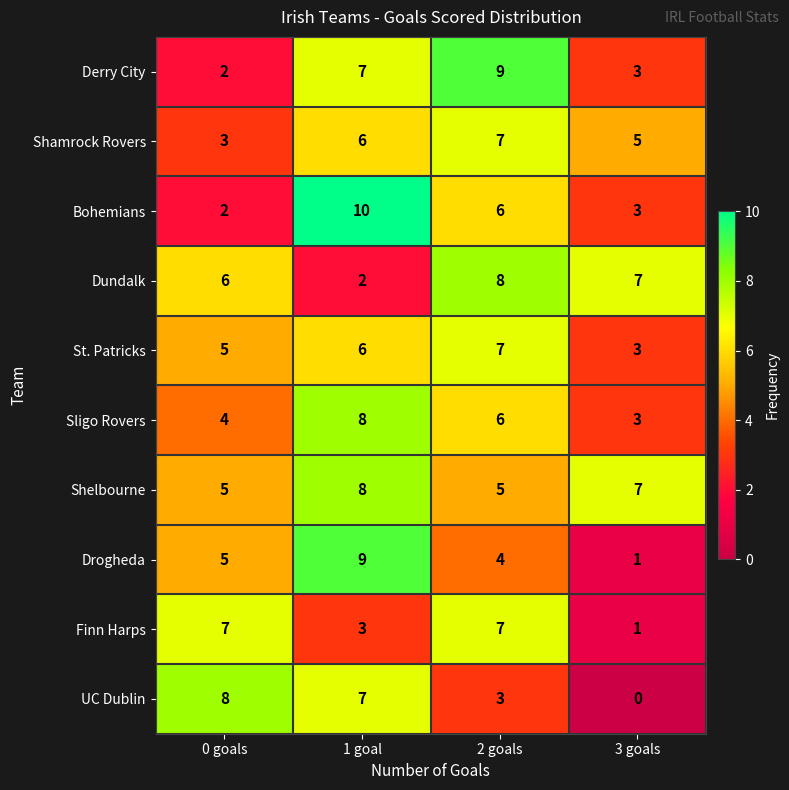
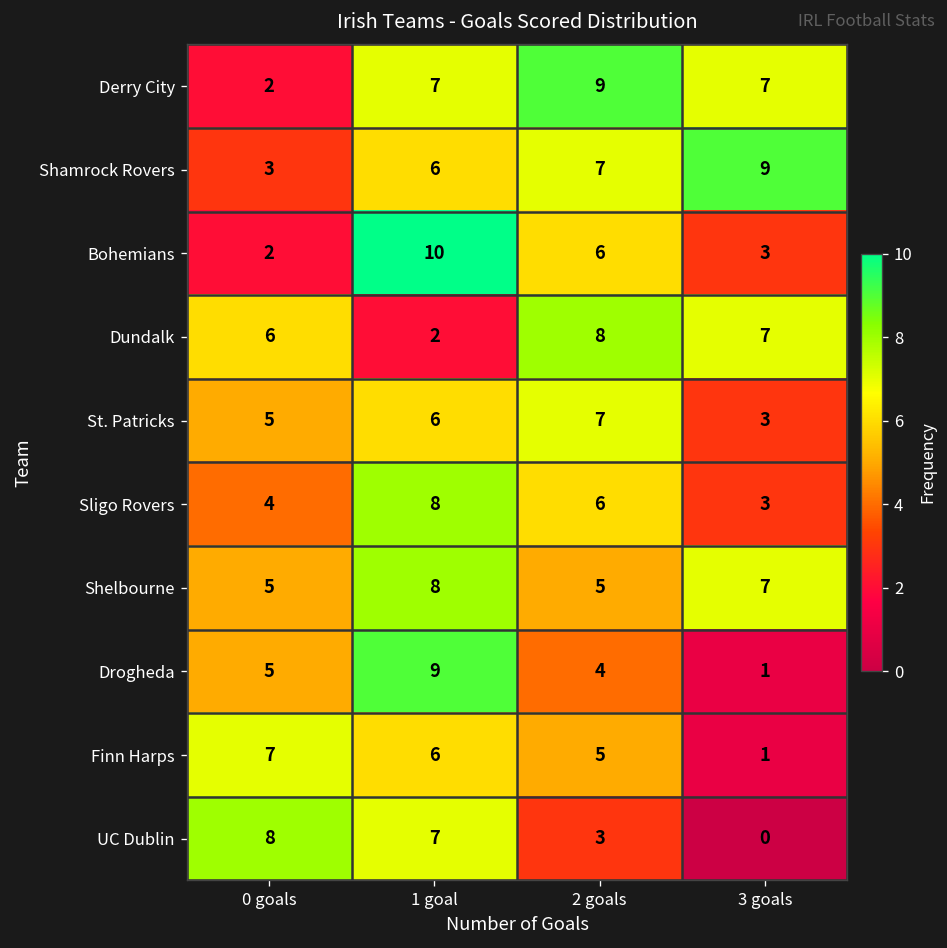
Derry City, 3 goals: 3 -> 7
Shamrock Rovers, 3 goals: 5 -> 9
Finn Harps, 1 goal: 3 -> 6
Finn Harps, 2 goals: 7 -> 5
